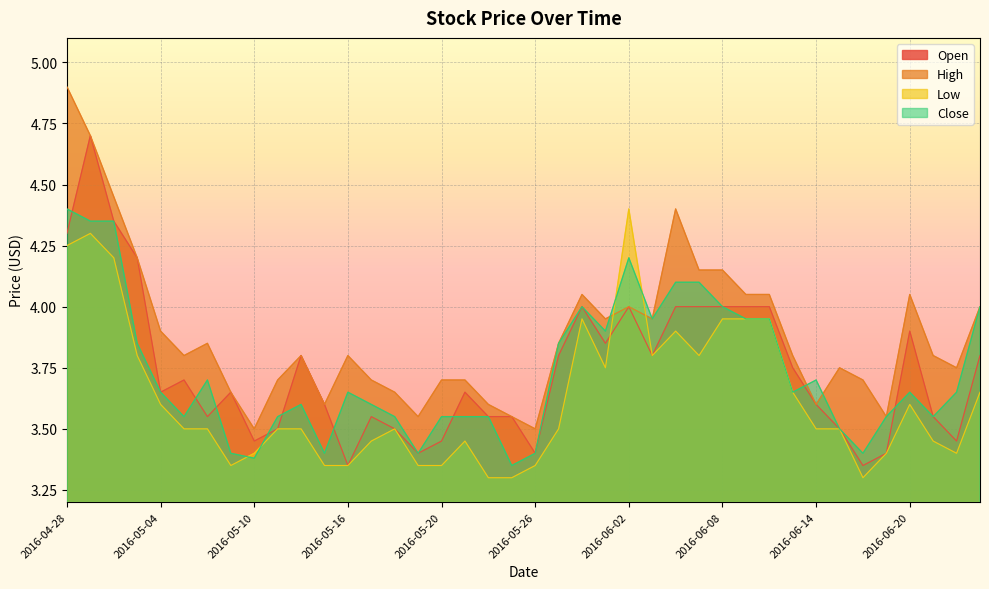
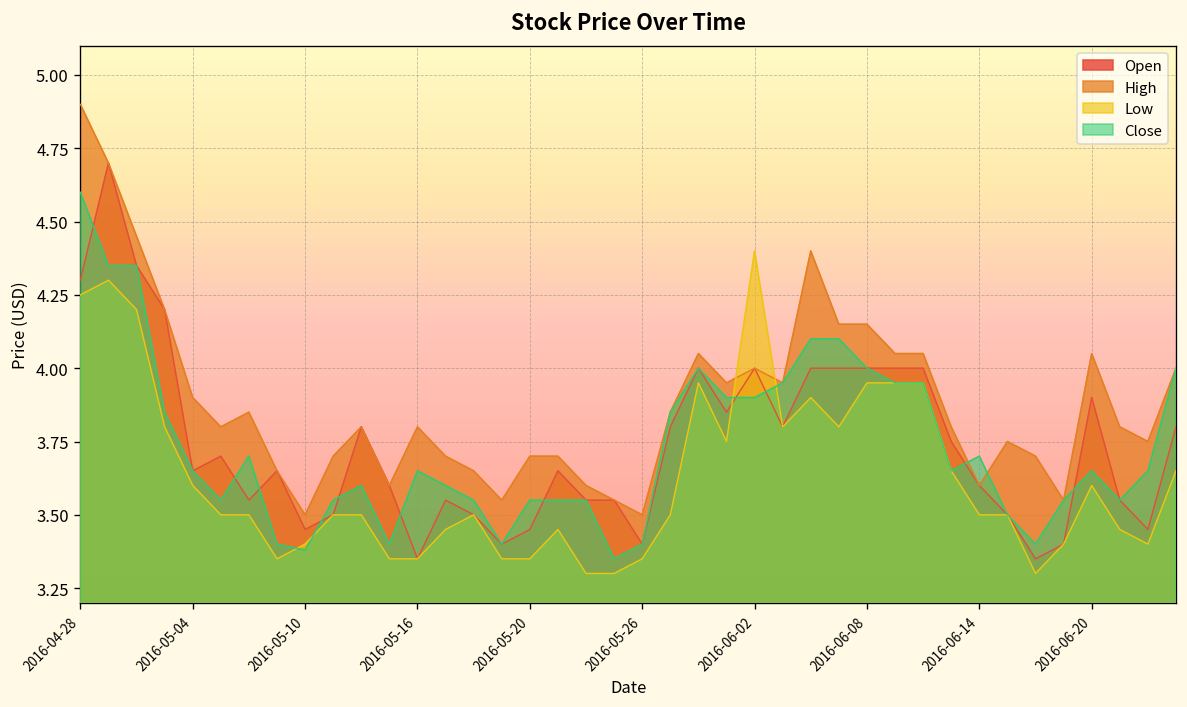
Close, 2016-04-28: 4.4 -> 4.6
Close, 2016-06-02: 4.2 -> 3.9
